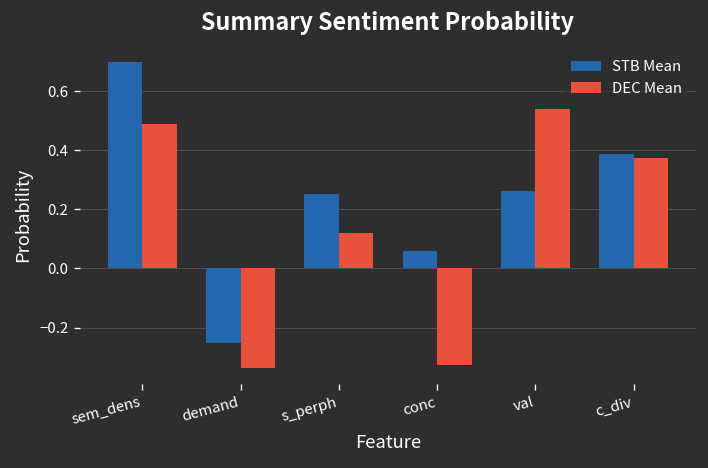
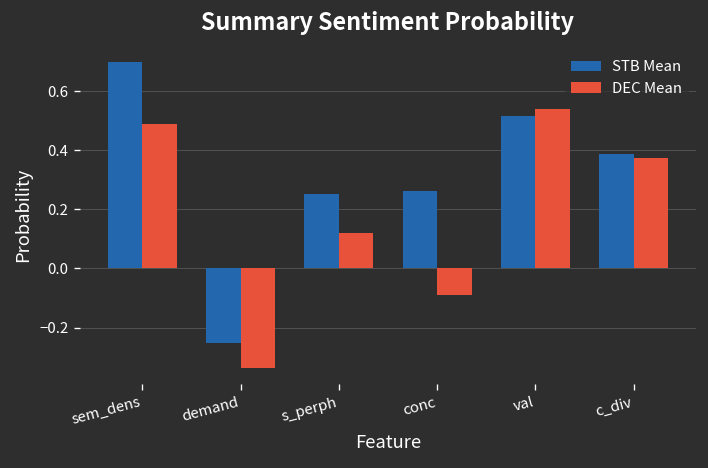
STB Mean, conc: 0.06 -> 0.26
DEC Mean, conc: -0.33 -> -0.09
STB Mean, val: 0.26 -> 0.51
